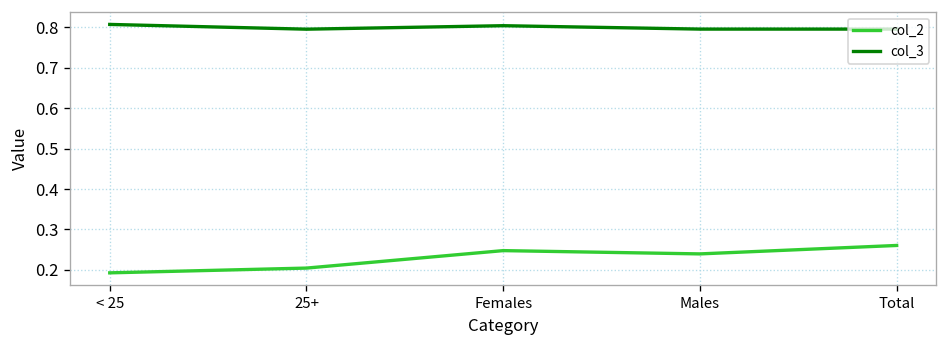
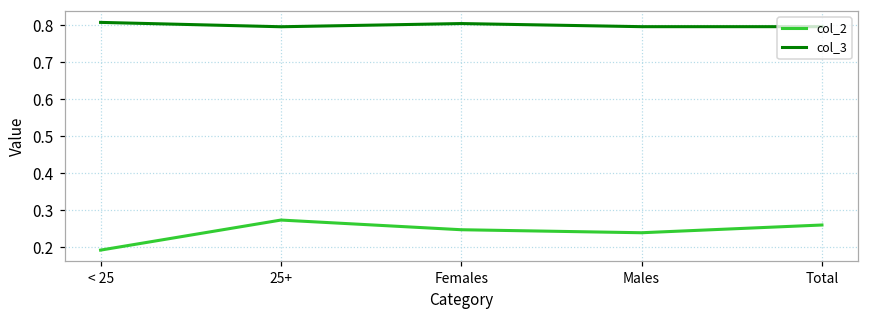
col_2, 25+: 0.20 -> 0.27
